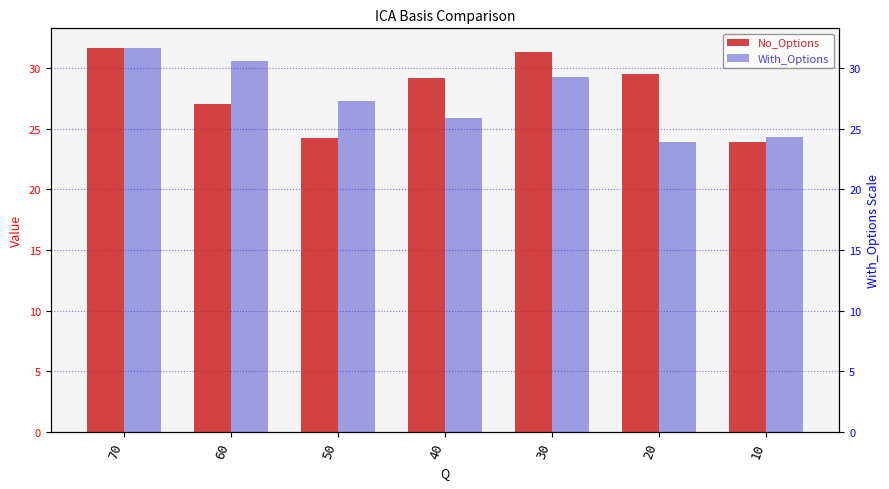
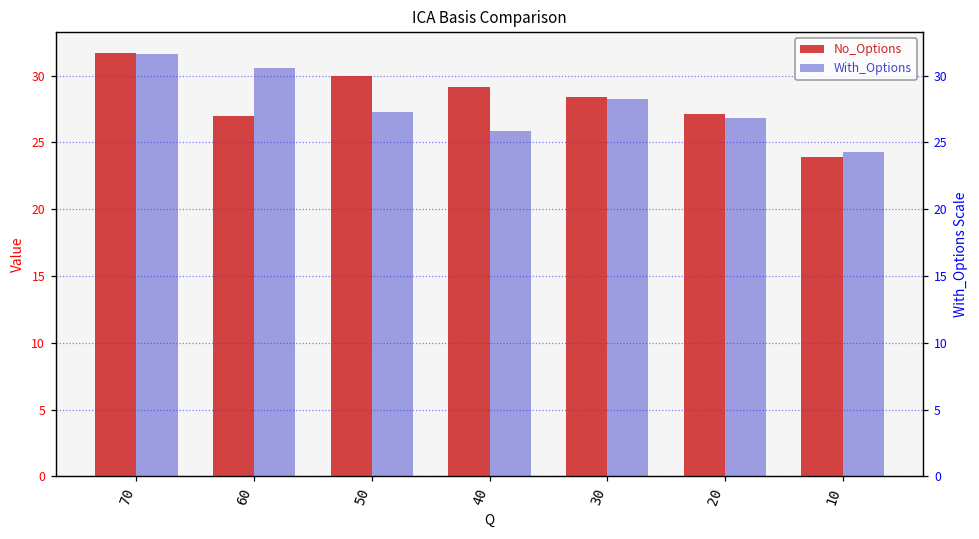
No_Options, 50: 24.2 -> 29.9
No_Options, 30: 31.3 -> 28.4
With_Options, 30: 29.3 -> 28.3
No_Options, 20: 29.5 -> 27.1
With_Options, 20: 23.9 -> 26.9
